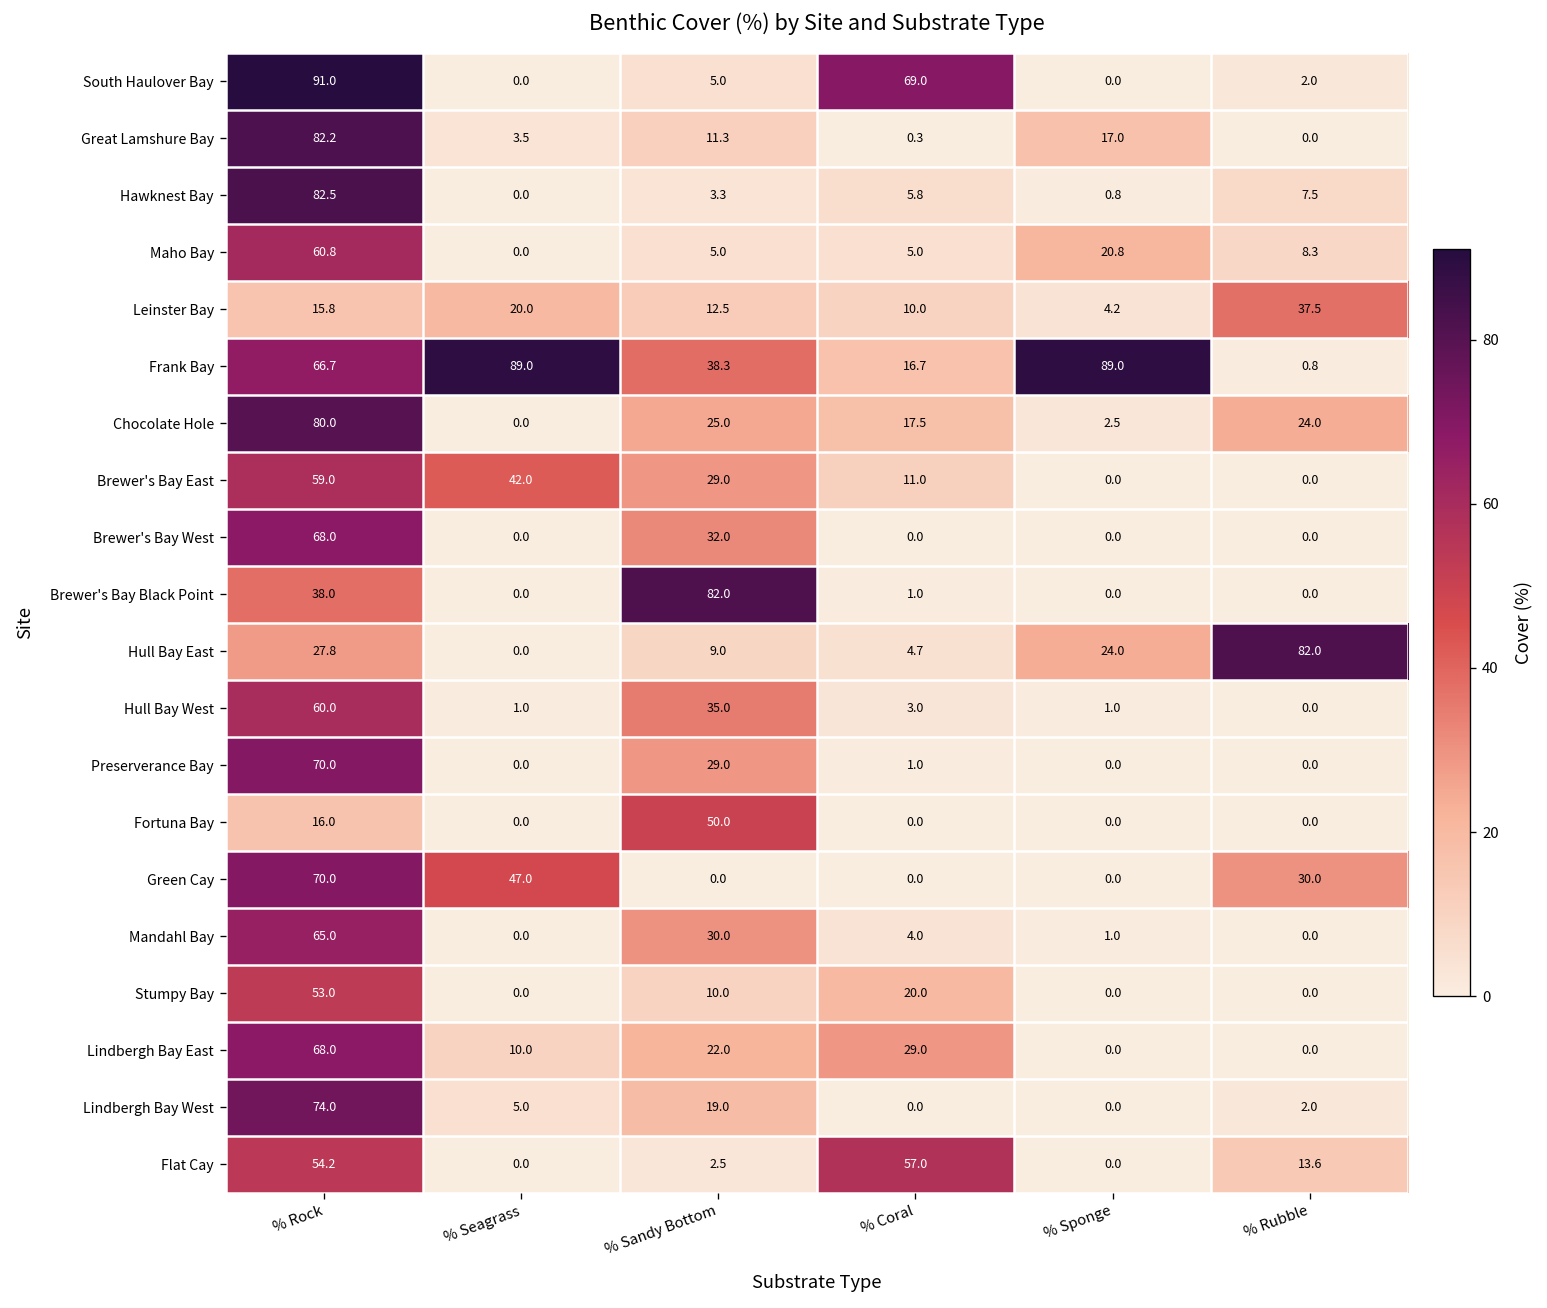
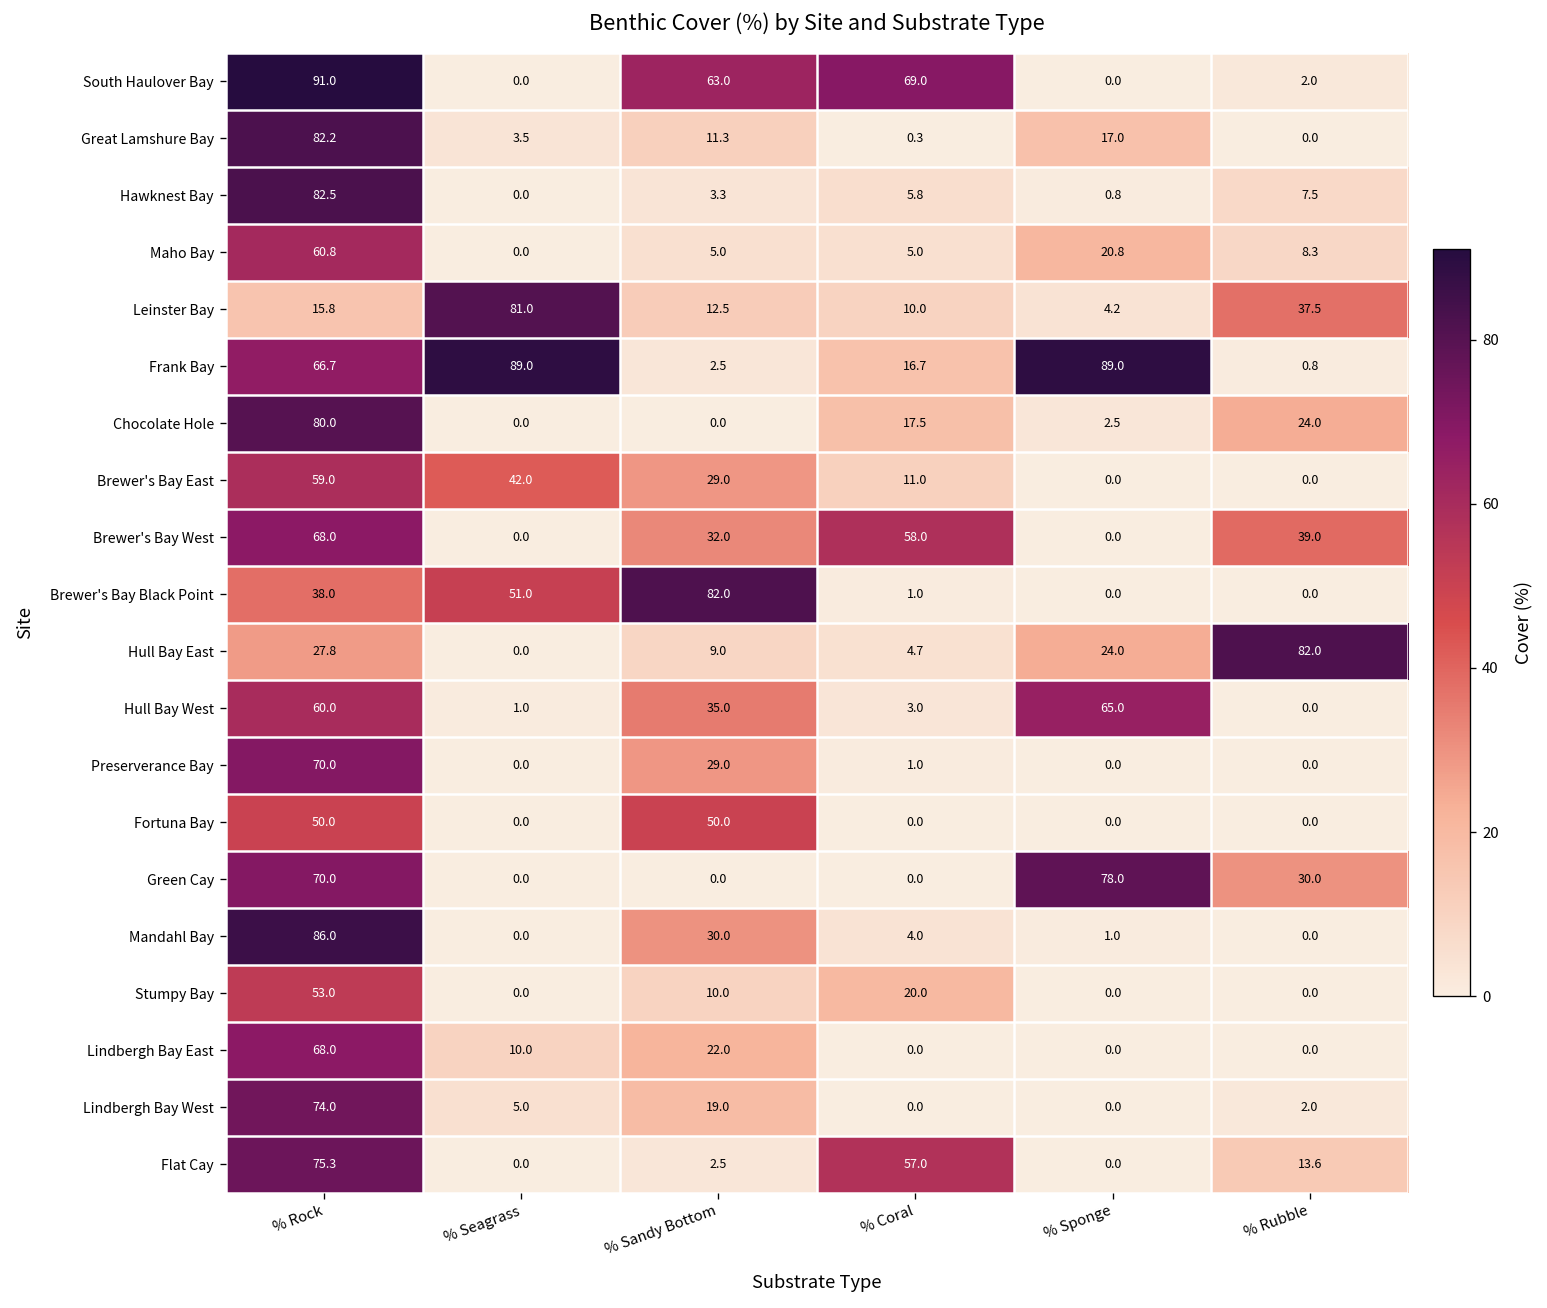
South Haulover Bay, % Sandy Bottom: 5.0 -> 63.0
Leinster Bay, % Seagrass: 20.0 -> 81.0
Frank Bay, % Sandy Bottom: 38.3 -> 2.5
Chocolate Hole, % Sandy Bottom: 25.0 -> 0.0
Brewer's Bay West, % Coral: 0.0 -> 58.0
Brewer's Bay West, % Rubble: 0.0 -> 39.0
Brewer's Bay Black Point, % Seagrass: 0.0 -> 51.0
Hull Bay West, % Sponge: 1.0 -> 65.0
Fortuna Bay, % Rock: 16.0 -> 50.0
Green Cay, % Seagrass: 47.0 -> 0.0
Green Cay, % Sponge: 0.0 -> 78.0
Mandahl Bay, % Rock: 65.0 -> 86.0
Lindbergh Bay East, % Coral: 29.0 -> 0.0
Flat Cay, % Rock: 54.2 -> 75.3
